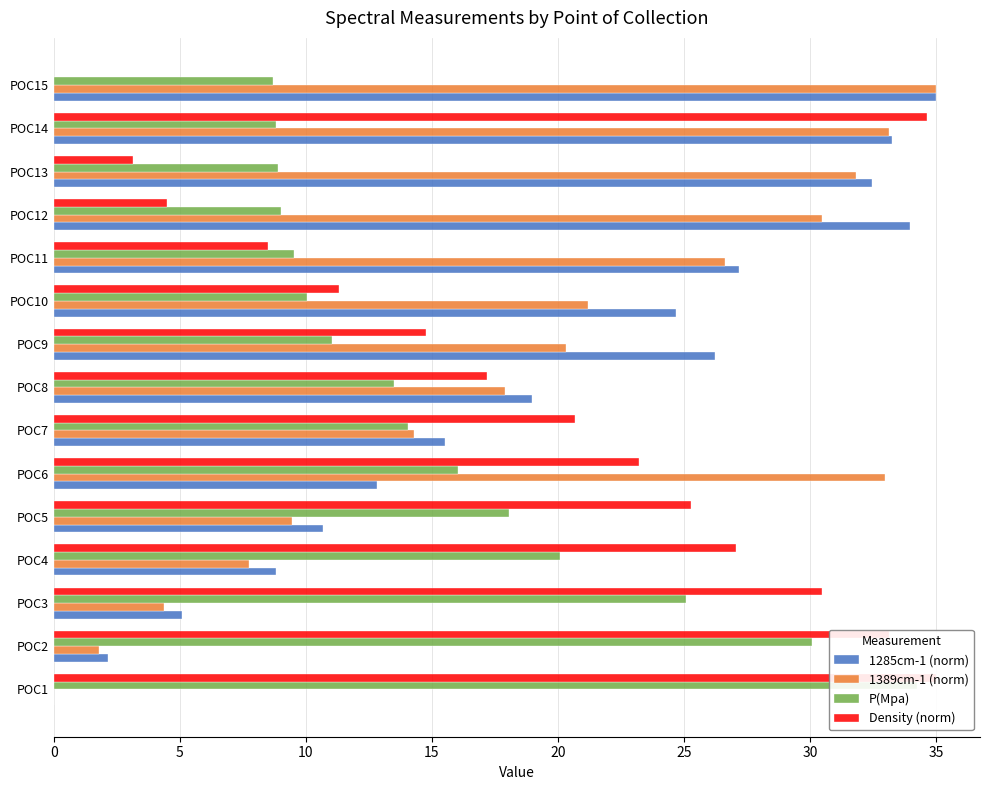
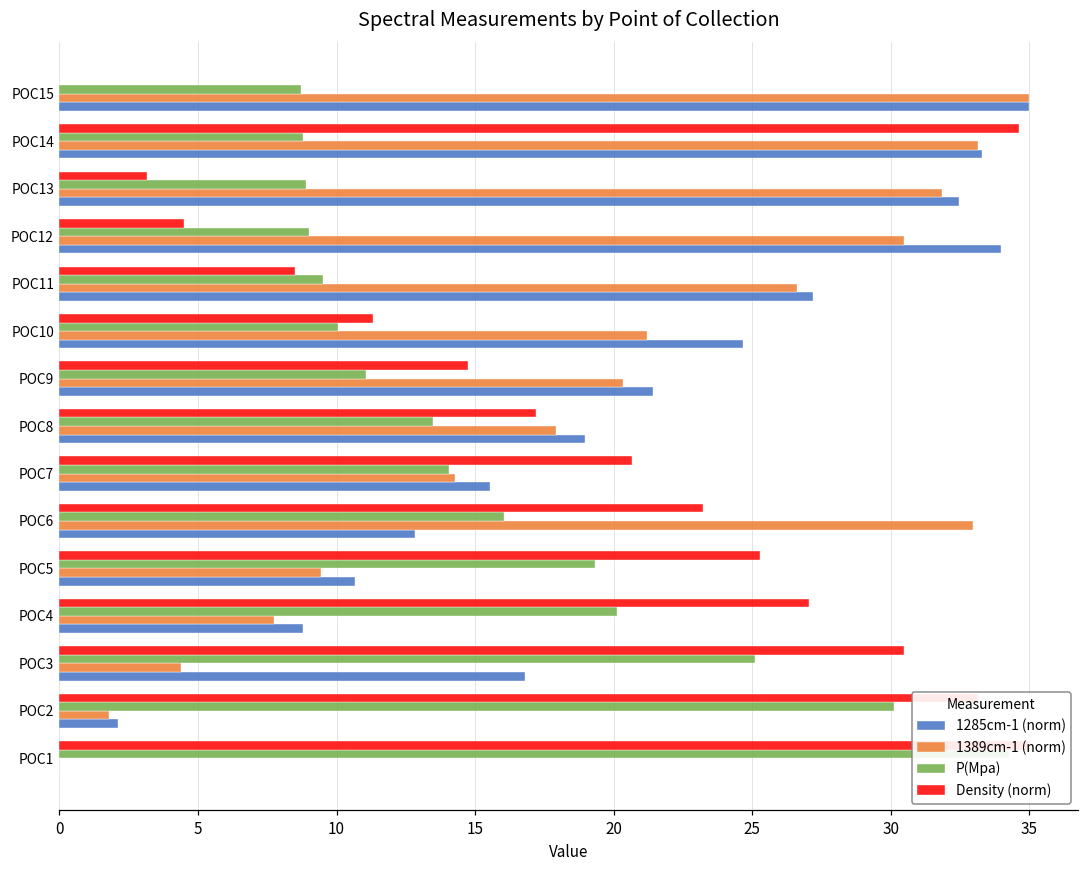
1285cm-1 (norm), POC9: 26.2 -> 21.4
P(Mpa), POC5: 18.1 -> 19.3
1285cm-1 (norm), POC3: 5.1 -> 16.8
